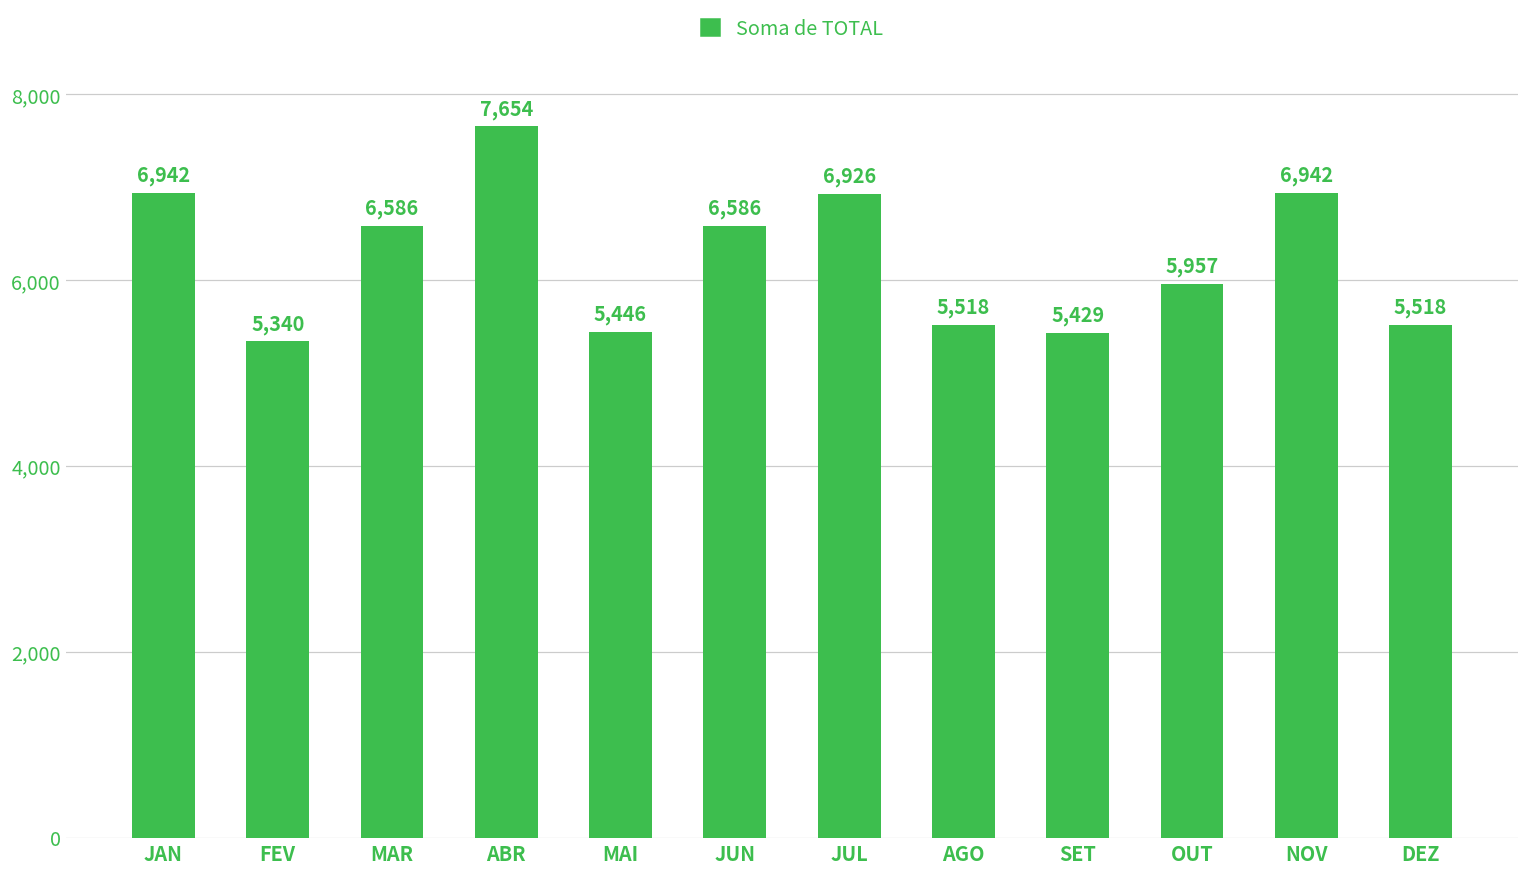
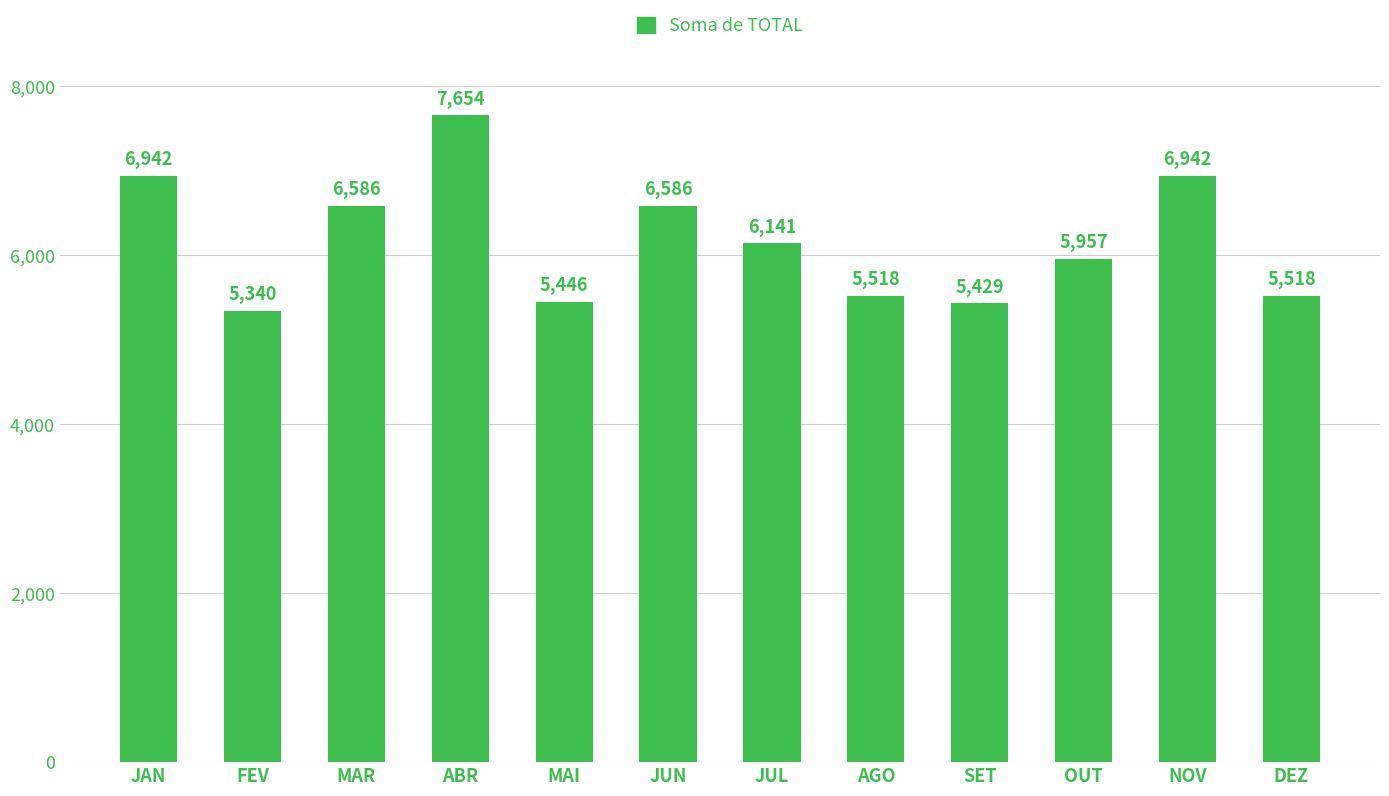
JUL: 6,926 -> 6,141
